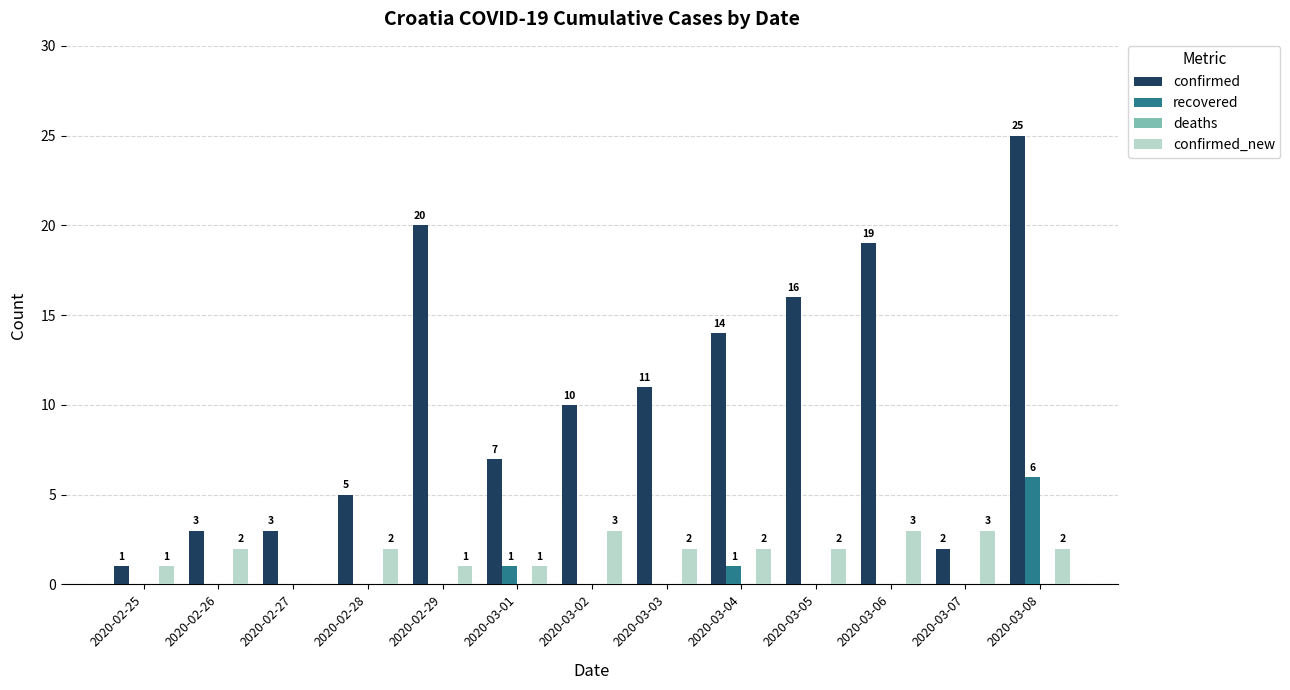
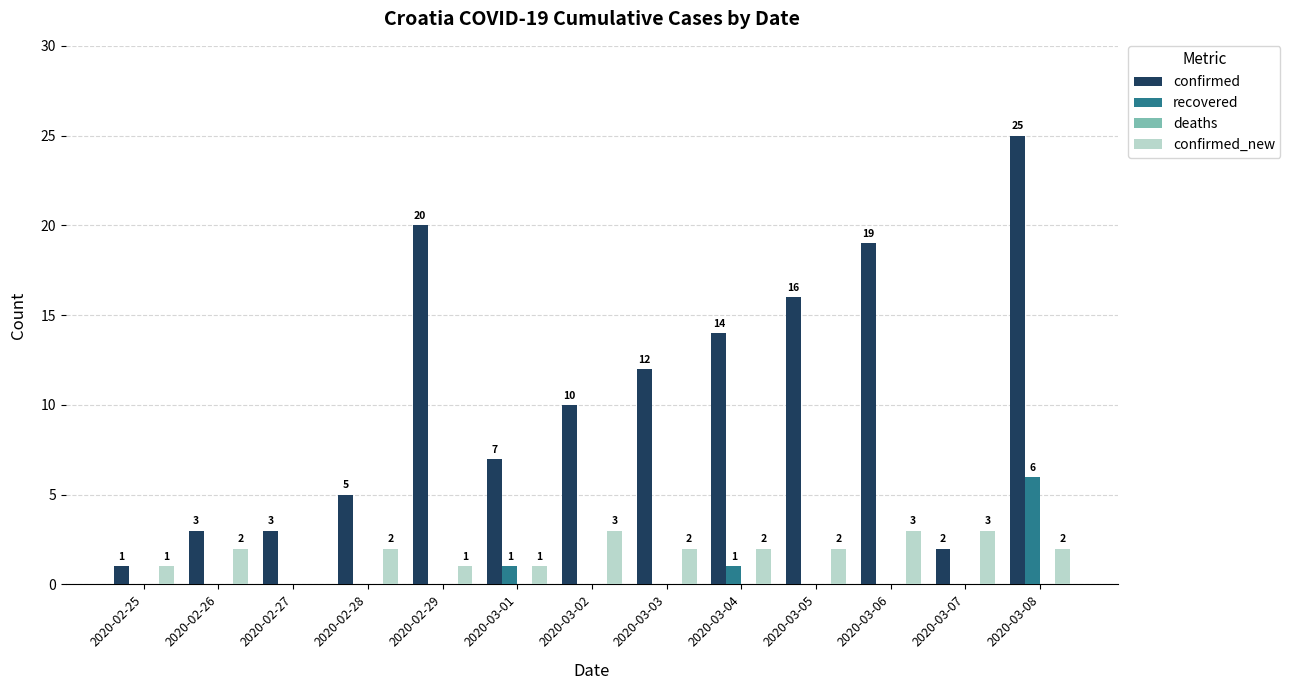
confirmed, 2020-03-03: 11 -> 12
